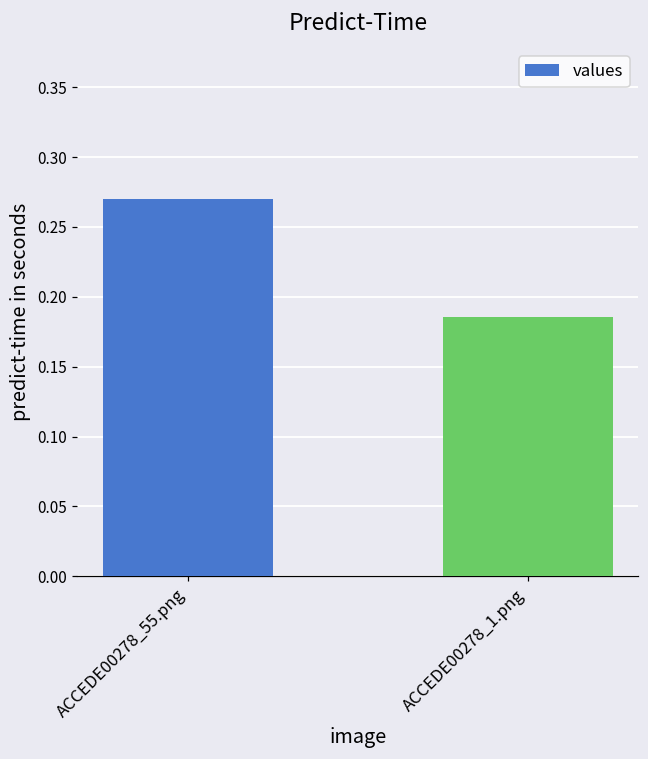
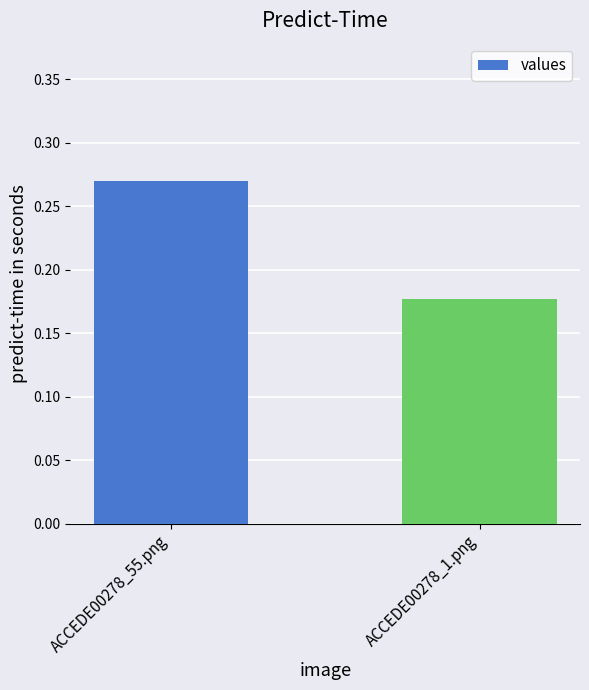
ACCEDE00278_1.png: 0.186 -> 0.177
